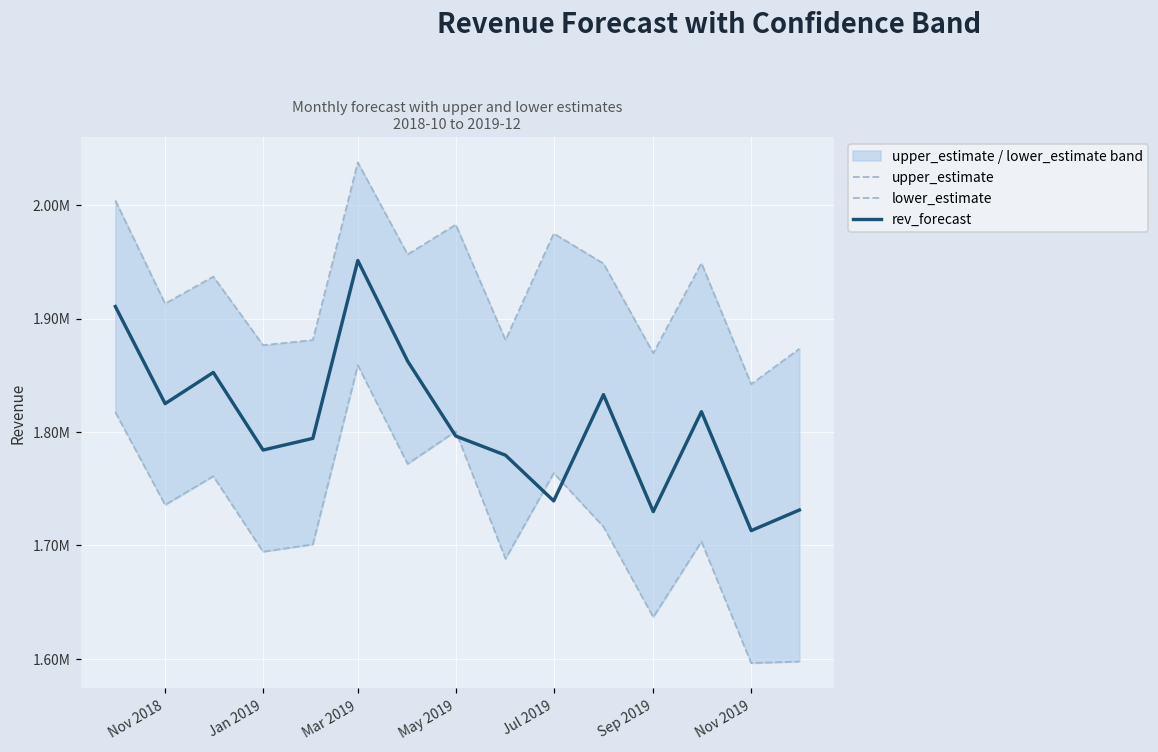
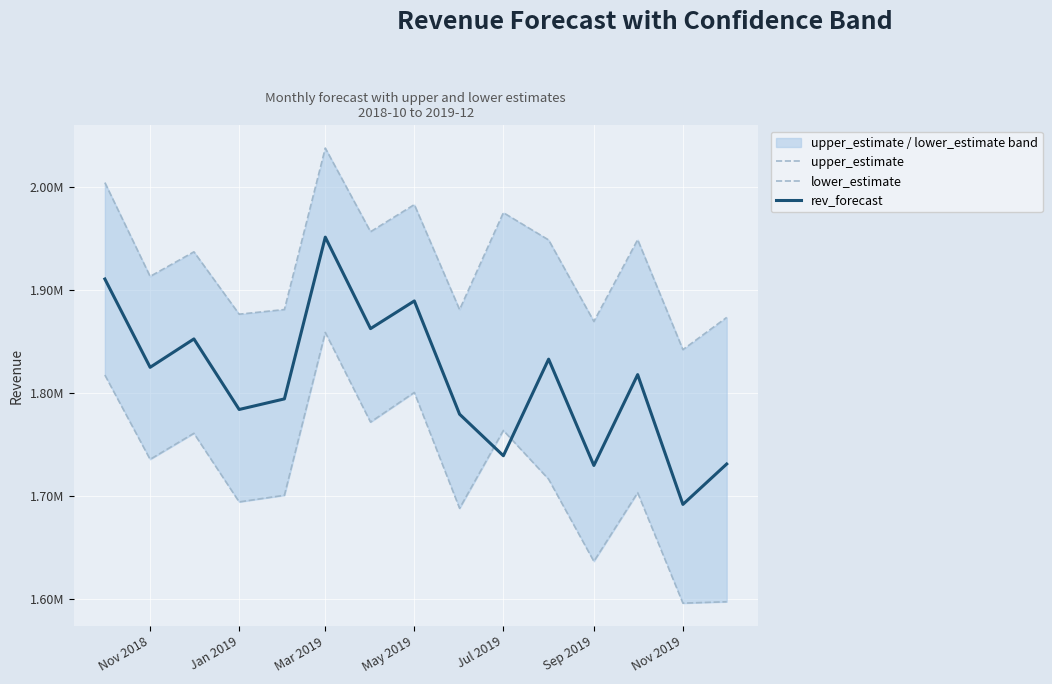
rev_forecast, May 2019: 1796000 -> 1889000
rev_forecast, Nov 2019: 1713000 -> 1692000
